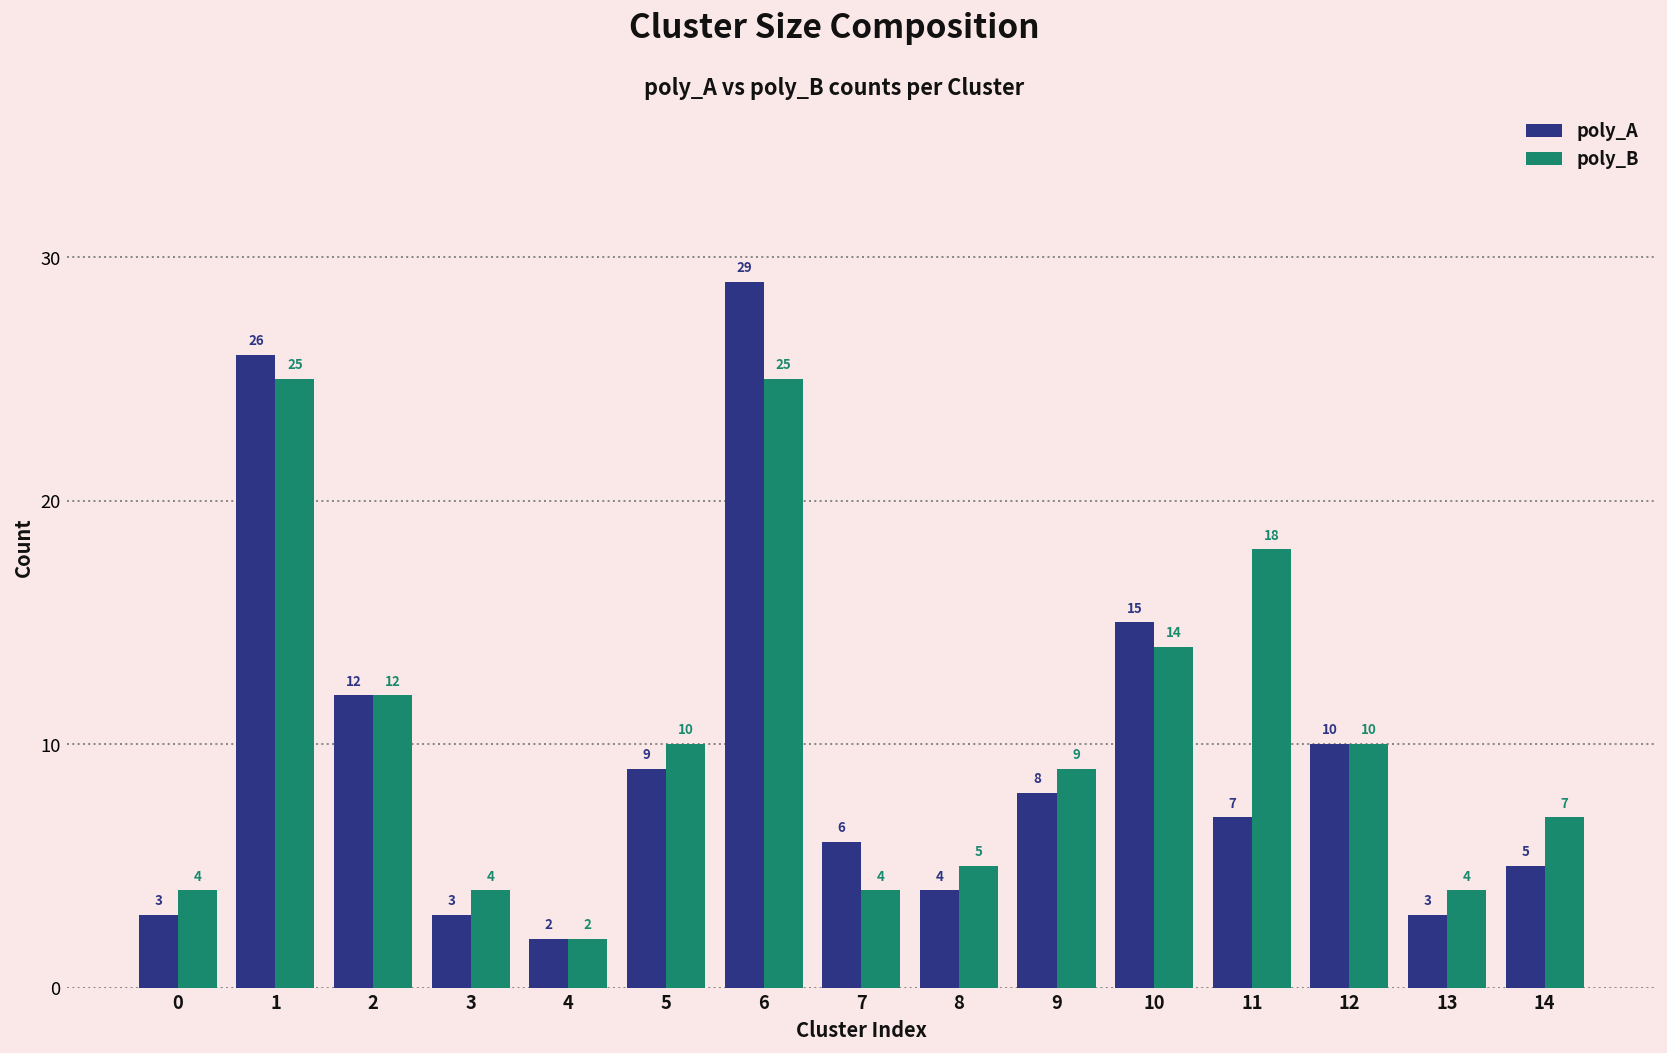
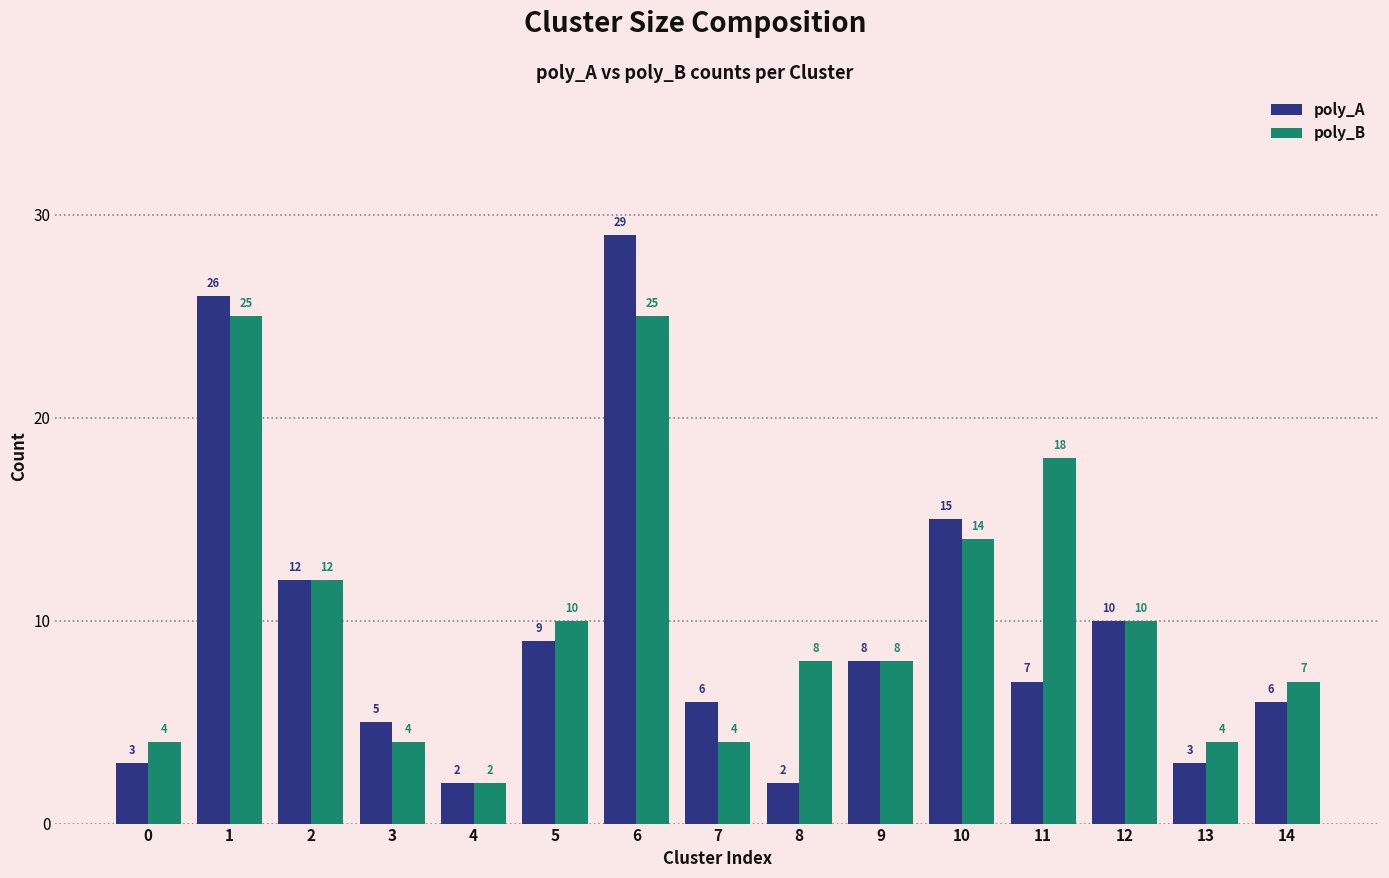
poly_A, 3: 3 -> 5
poly_A, 8: 4 -> 2
poly_B, 8: 5 -> 8
poly_B, 9: 9 -> 8
poly_A, 14: 5 -> 6
